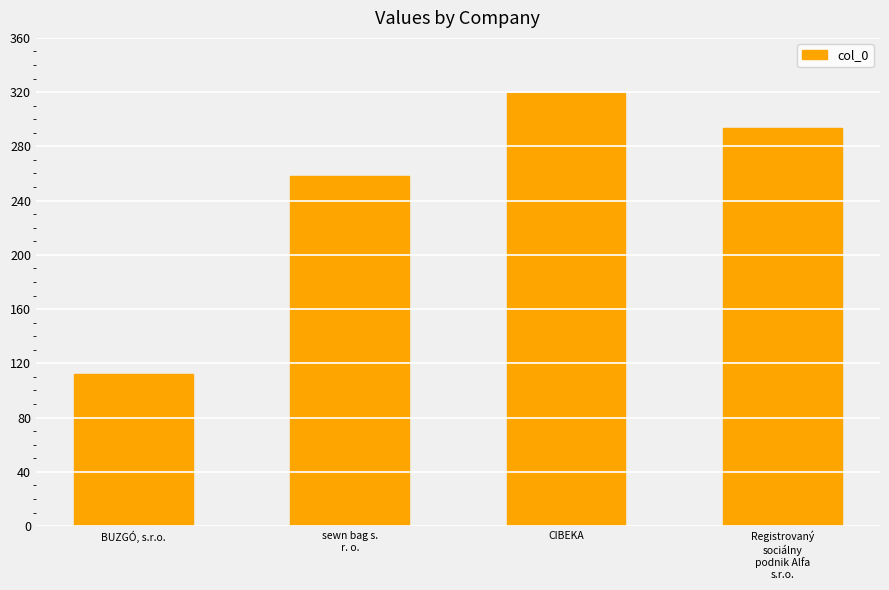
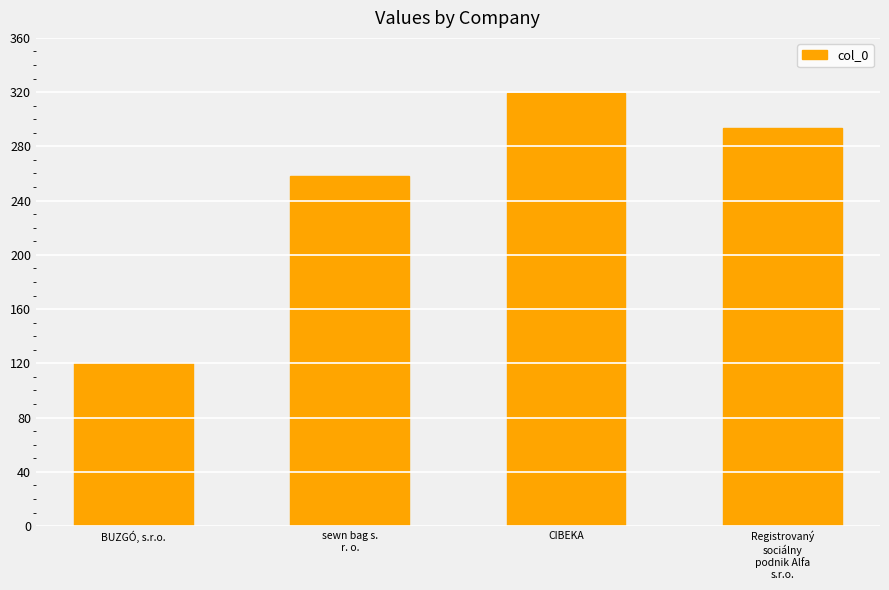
BUZGÓ, s.r.o.: 112 -> 120
